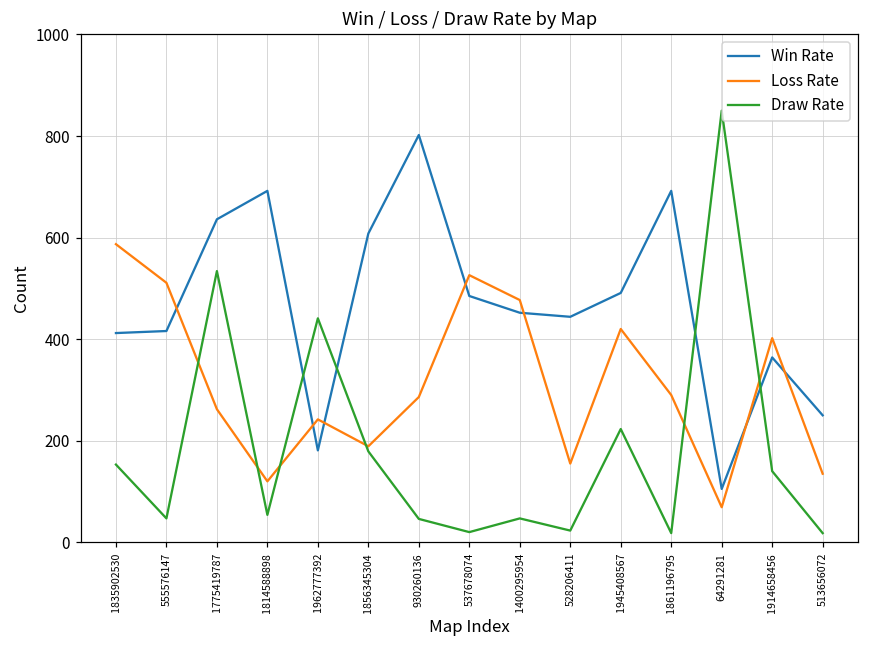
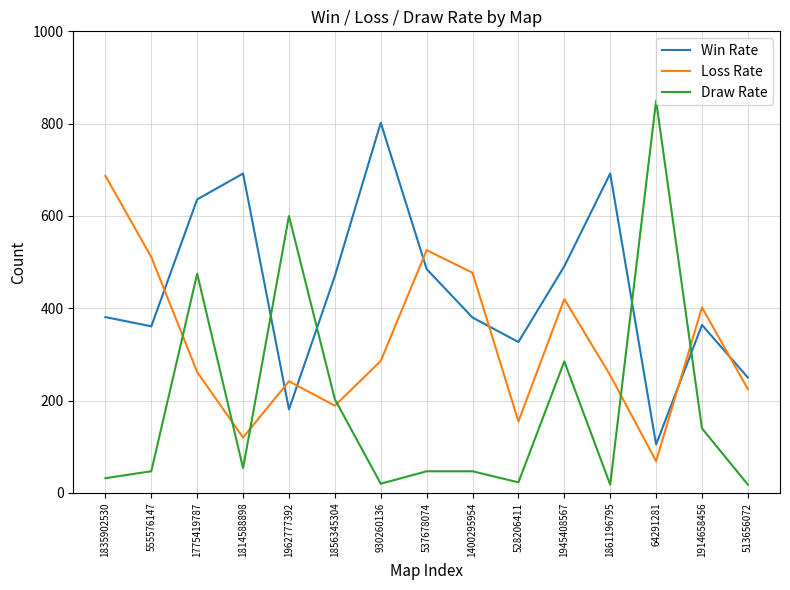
Win Rate, 1835902530: 410 -> 380
Loss Rate, 1835902530: 590 -> 690
Draw Rate, 1835902530: 150 -> 30
Win Rate, 555576147: 420 -> 360
Draw Rate, 1775419787: 530 -> 480
Draw Rate, 1962777392: 440 -> 600
Win Rate, 1856345304: 610 -> 470
Draw Rate, 1856345304: 180 -> 200
Draw Rate, 930260136: 50 -> 20
Draw Rate, 537678074: 20 -> 50
Win Rate, 1400295954: 450 -> 380
Win Rate, 528206411: 440 -> 330
Draw Rate, 1945408567: 220 -> 290
Loss Rate, 1861196795: 290 -> 260
Loss Rate, 513656072: 140 -> 230
